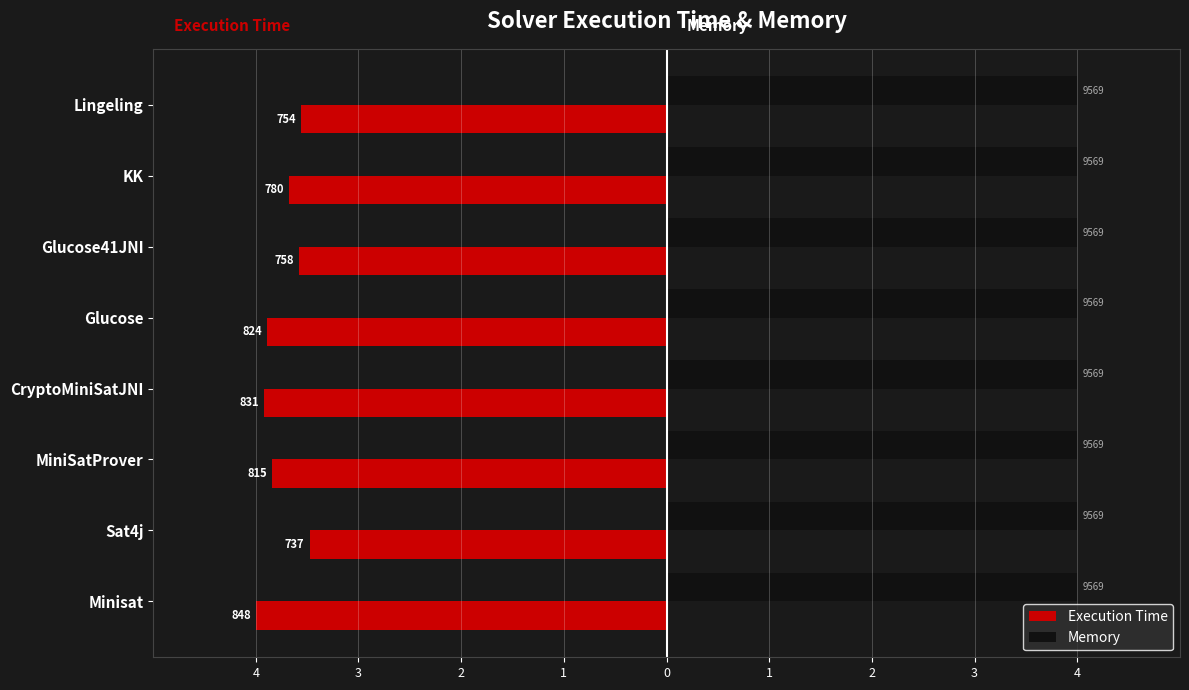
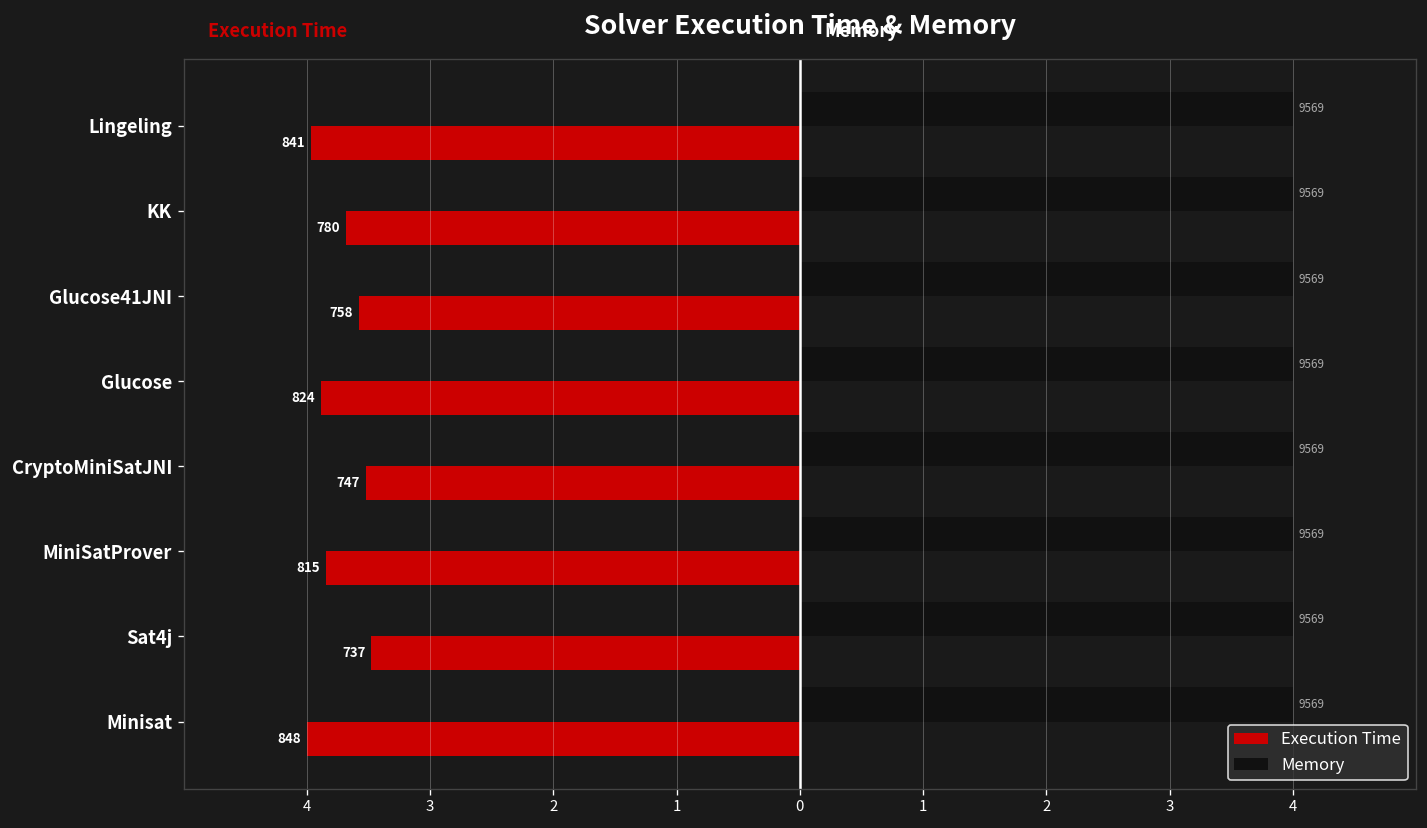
Execution Time, Lingeling: 754 -> 841
Execution Time, CryptoMiniSatJNI: 831 -> 747
